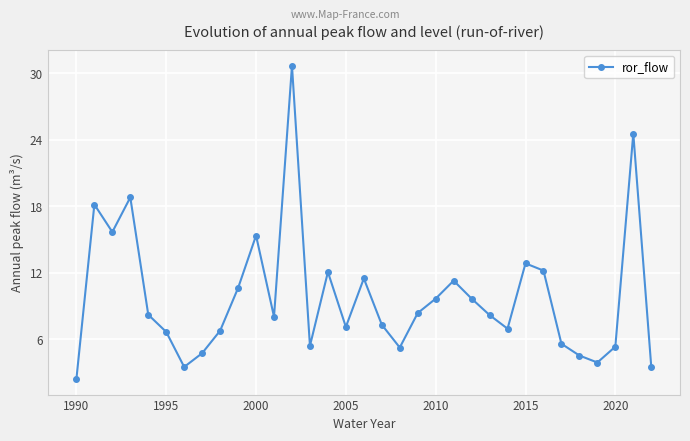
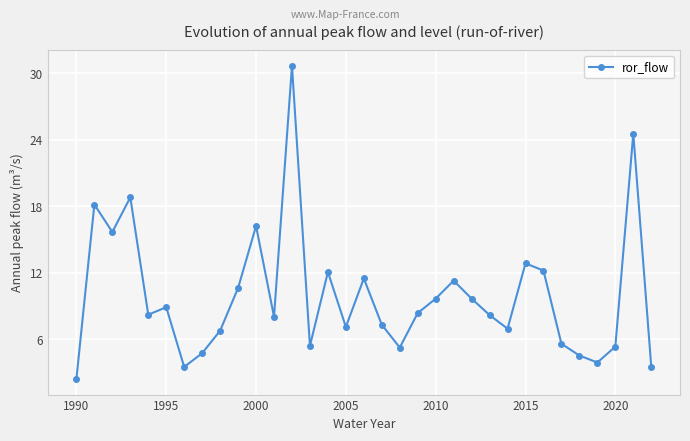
1995: 6.7 -> 8.9
2000: 15.4 -> 16.2
